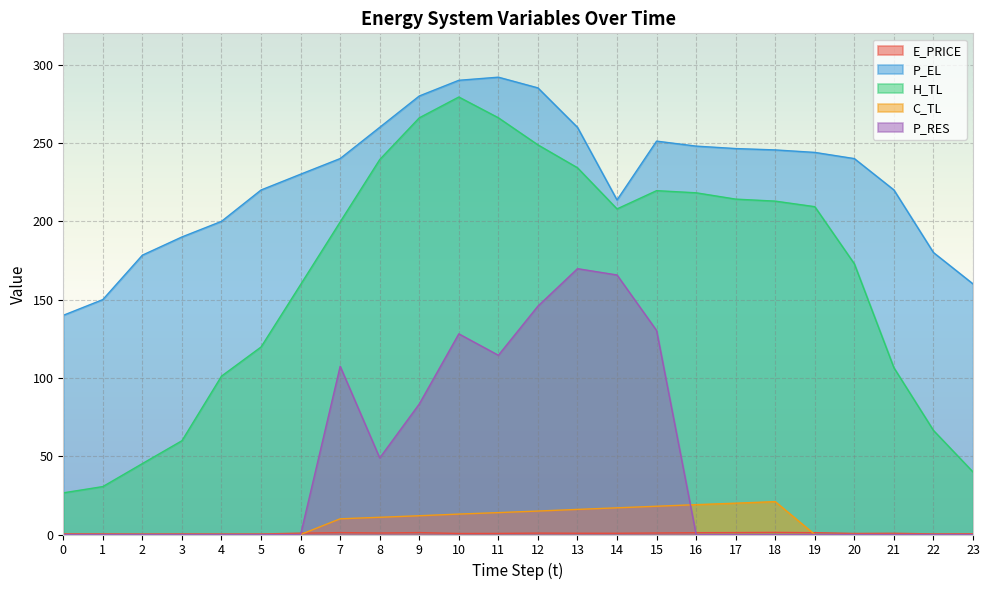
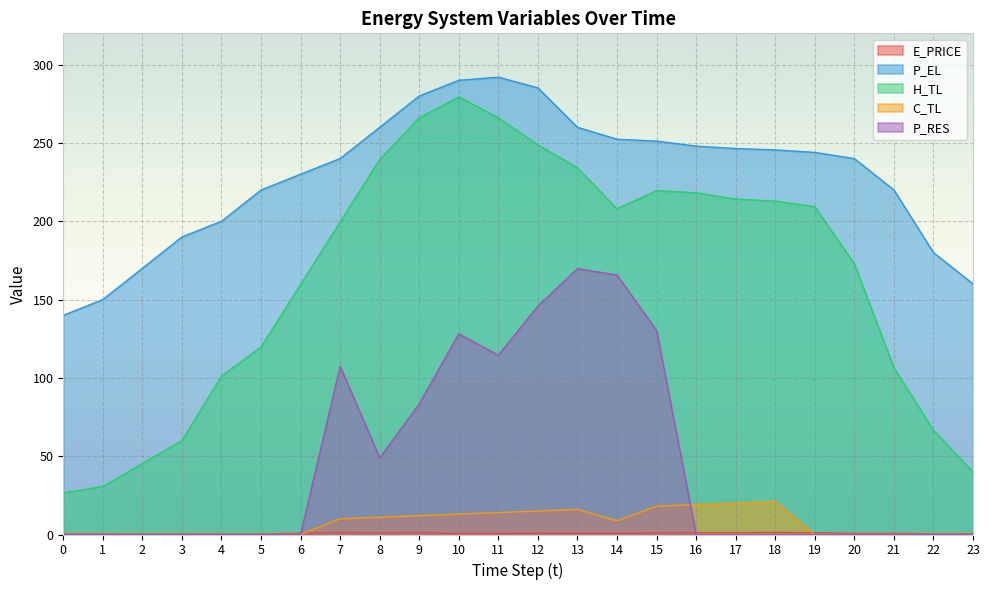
P_EL, 2: 178 -> 170
P_EL, 14: 214 -> 252
C_TL, 14: 17 -> 9
